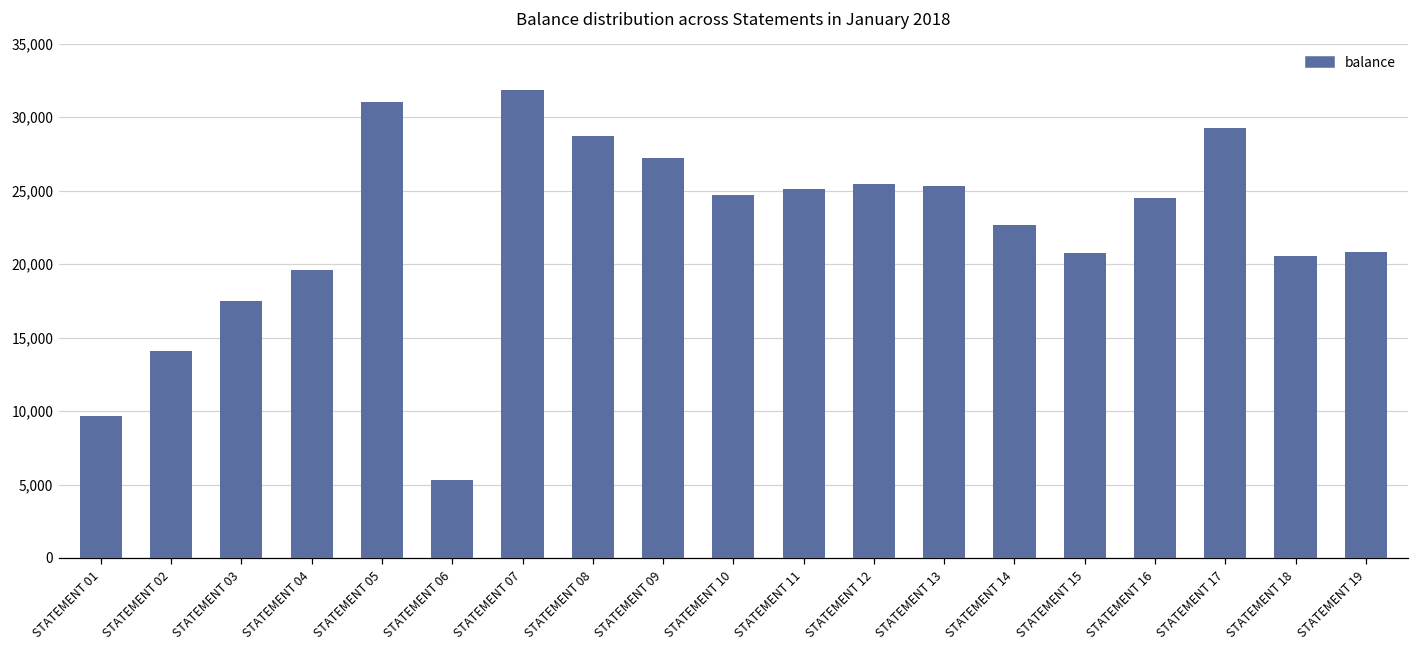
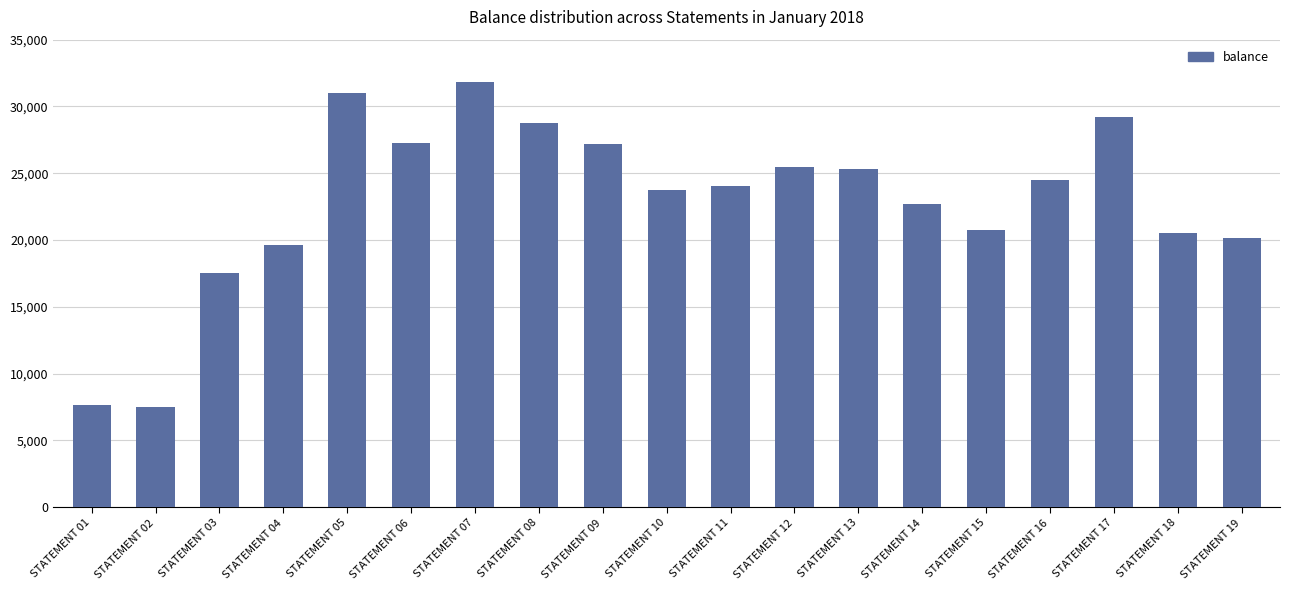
STATEMENT 01: 9,700 -> 7,700
STATEMENT 02: 14,100 -> 7,500
STATEMENT 06: 5,300 -> 27,300
STATEMENT 10: 24,700 -> 23,700
STATEMENT 11: 25,100 -> 24,100
STATEMENT 19: 20,800 -> 20,200
